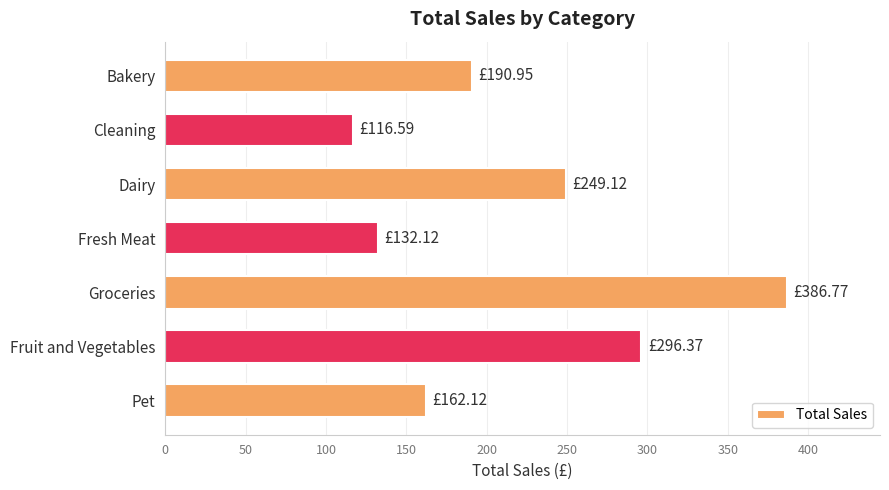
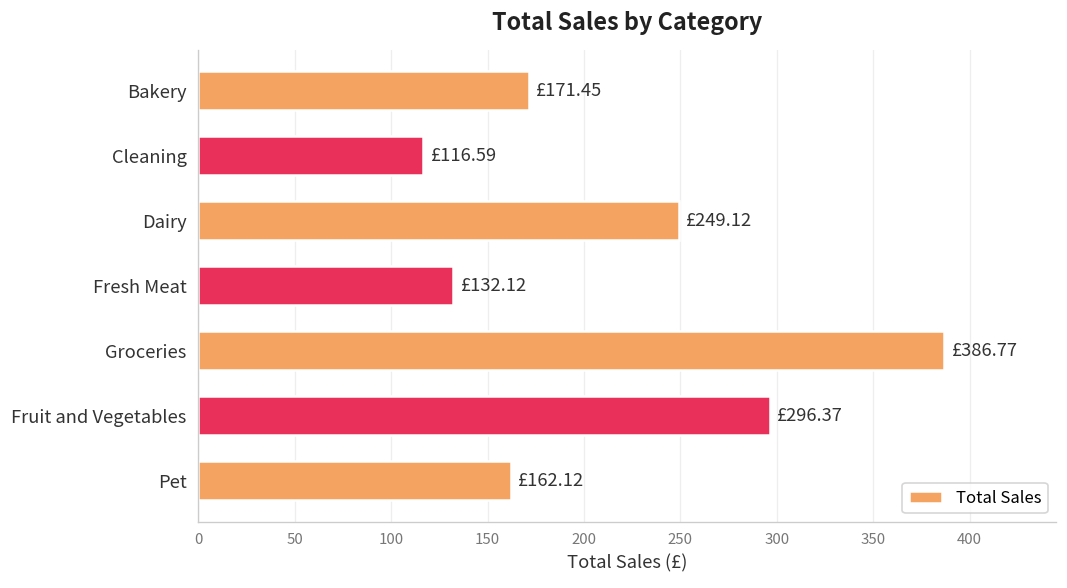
Bakery: £190.95 -> £171.45
